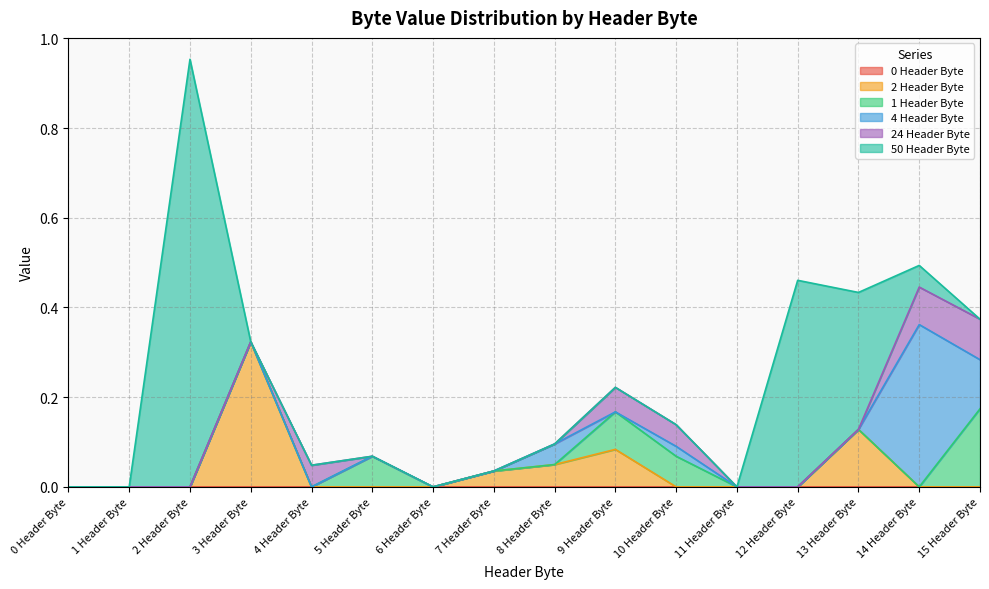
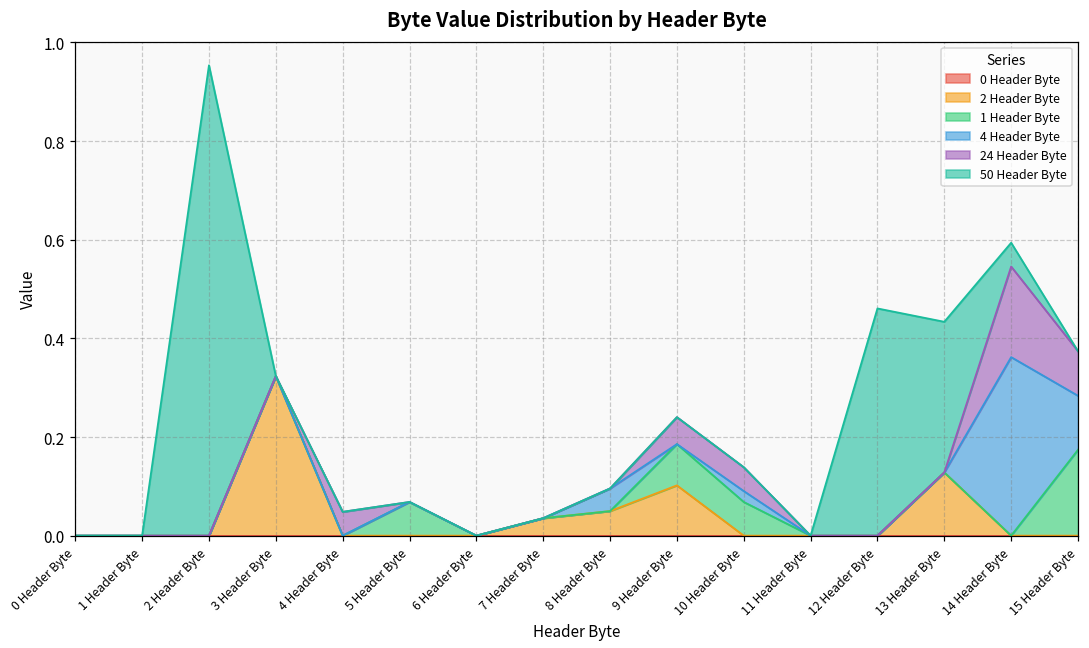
2 Header Byte, 9 Header Byte: 0.08 -> 0.10
24 Header Byte, 14 Header Byte: 0.08 -> 0.18
